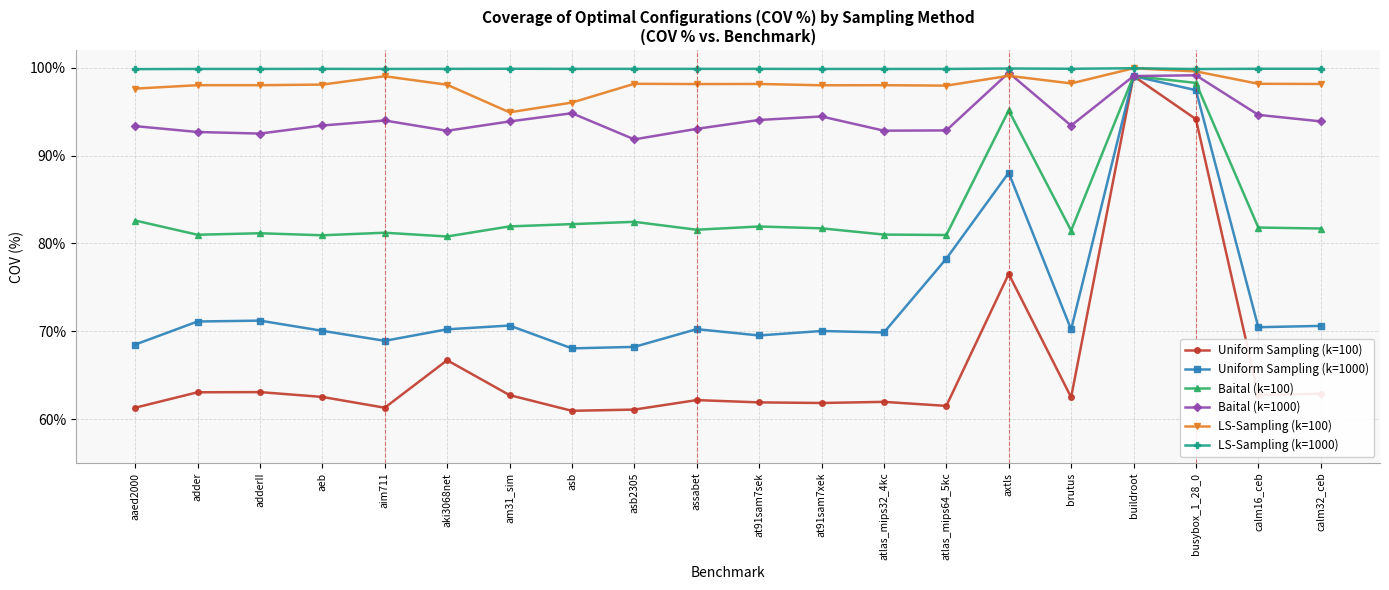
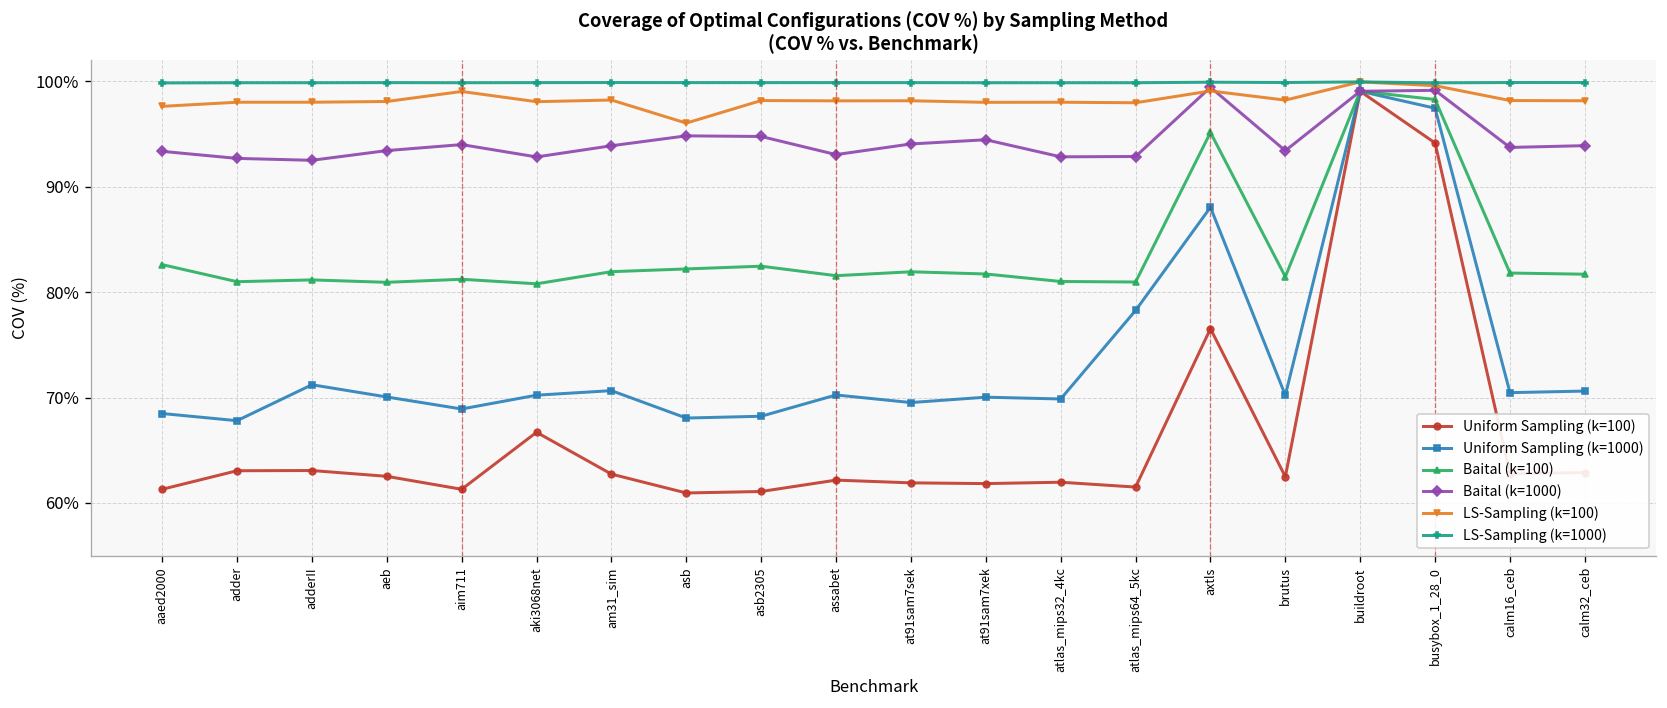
Uniform Sampling (k=1000), adder: 71% -> 68%
LS-Sampling (k=100), am31_sim: 95% -> 98%
Baital (k=1000), asb2305: 92% -> 95%
Baital (k=1000), calm16_ceb: 95% -> 94%
